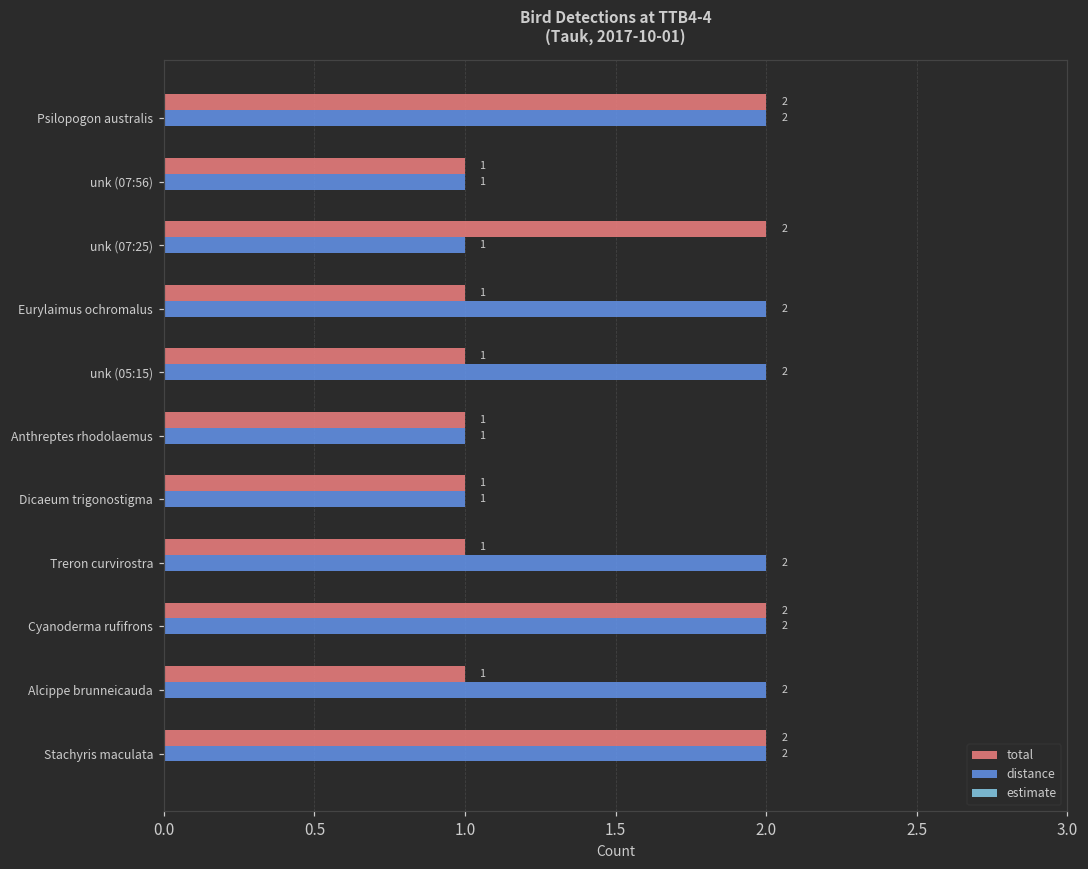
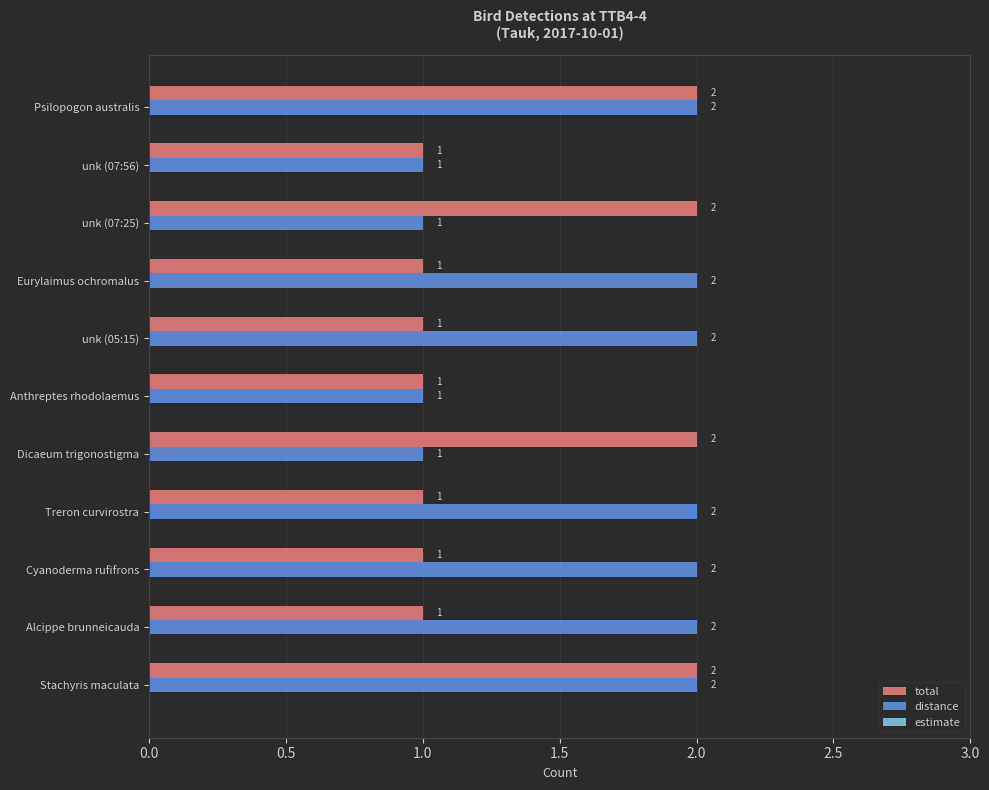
total, Dicaeum trigonostigma: 1 -> 2
total, Cyanoderma rufifrons: 2 -> 1
